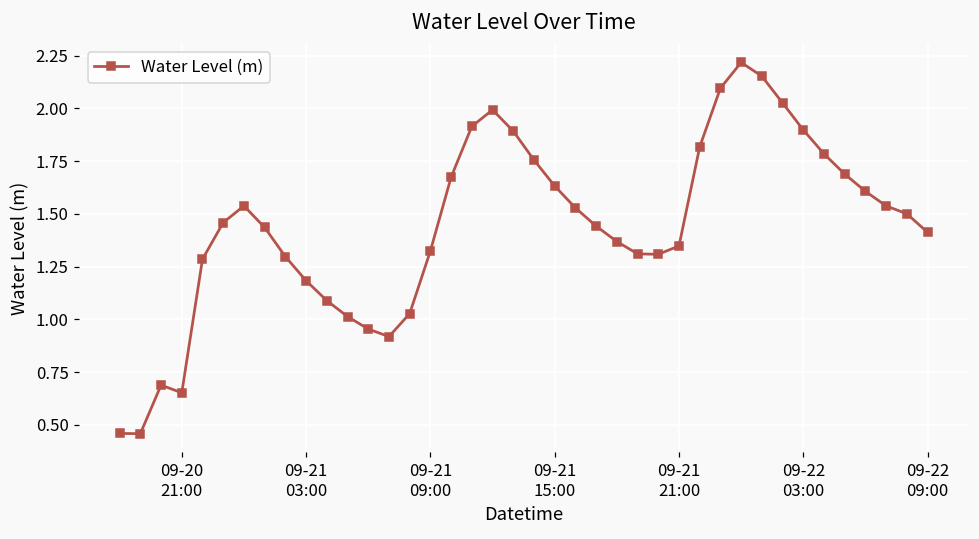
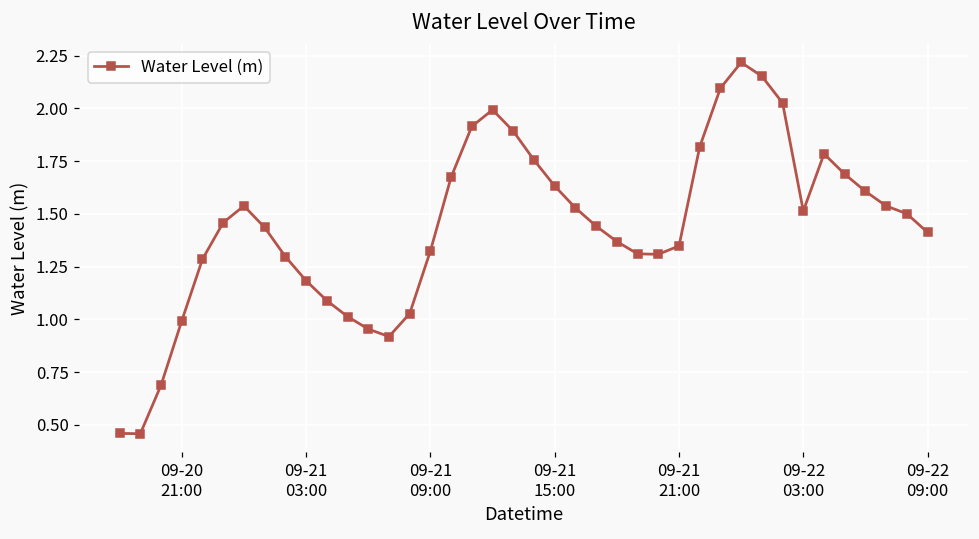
09-20 21:00: 0.65 -> 0.99
09-22 03:00: 1.90 -> 1.51
